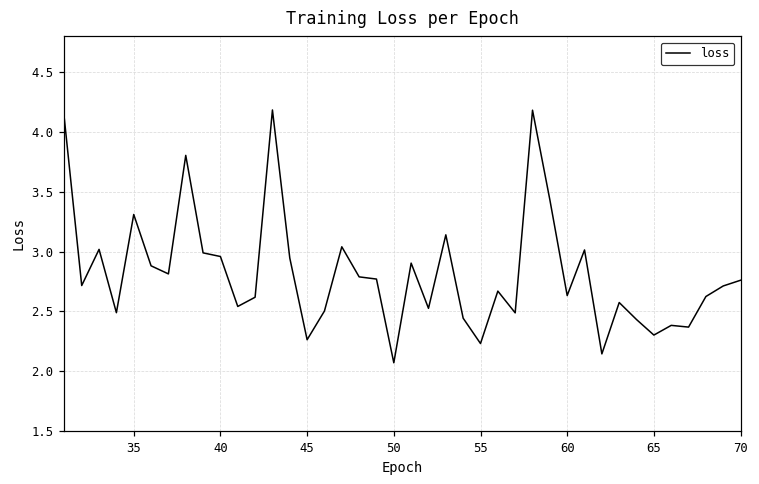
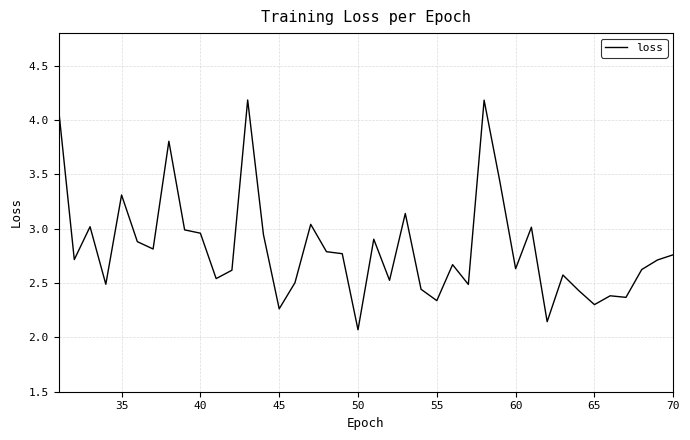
55: 2.23 -> 2.34
